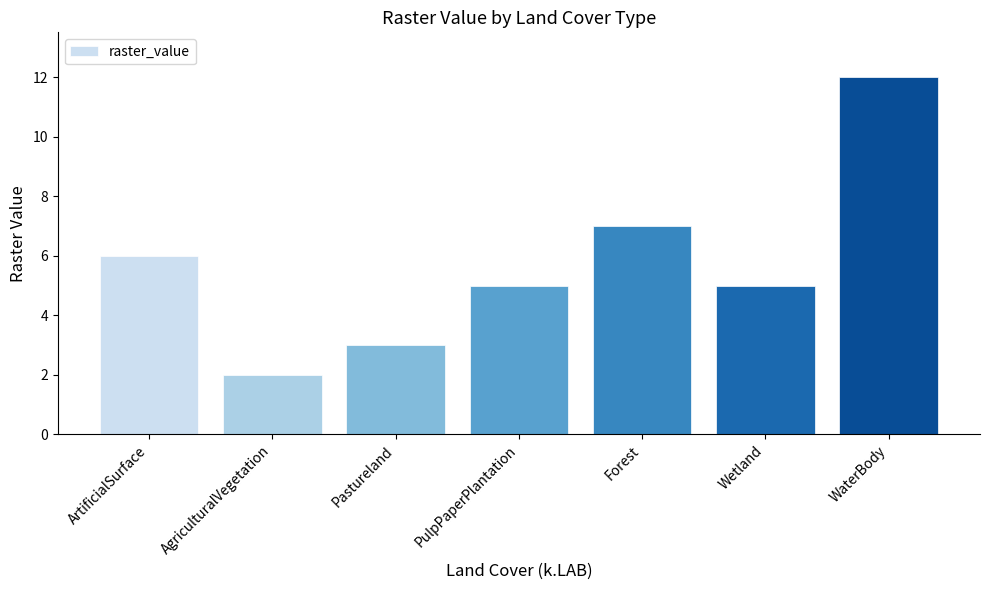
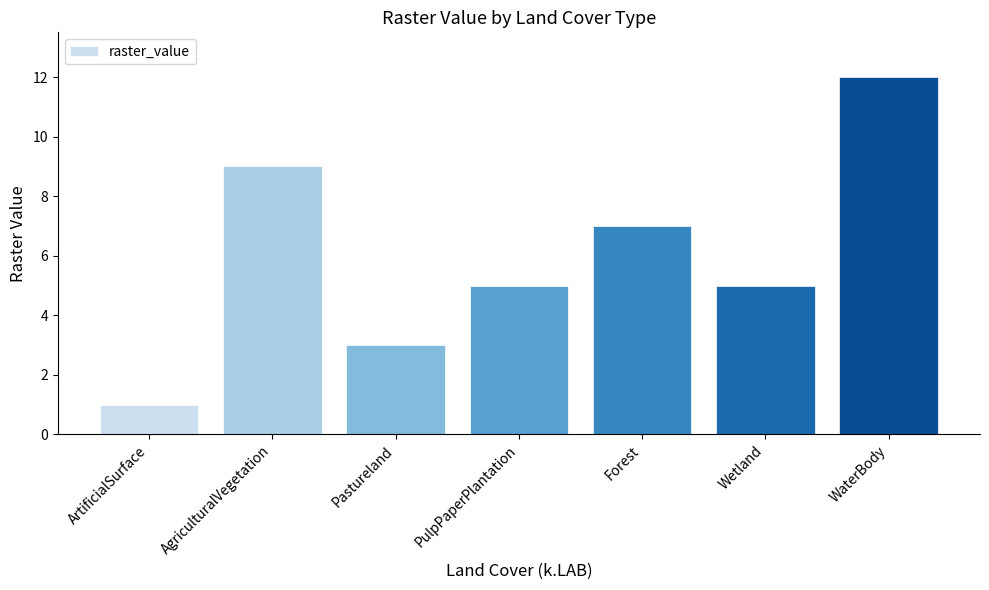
ArtificialSurface: 6 -> 1
AgriculturalVegetation: 2 -> 9
